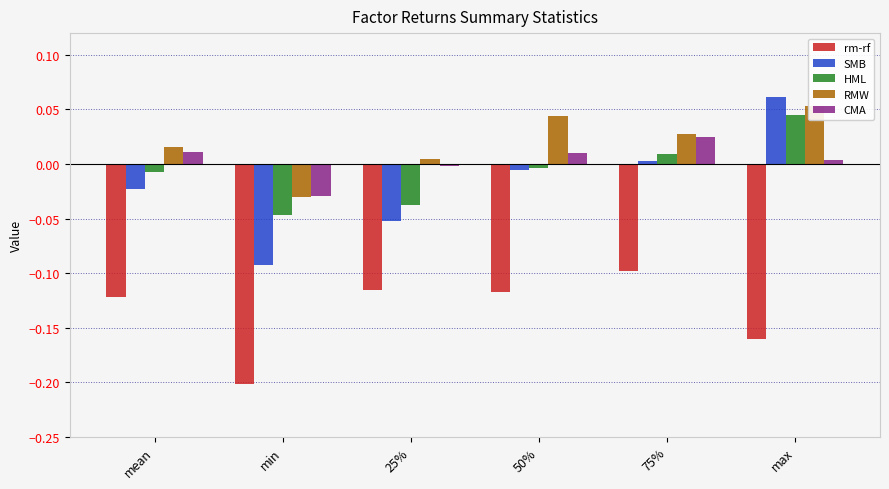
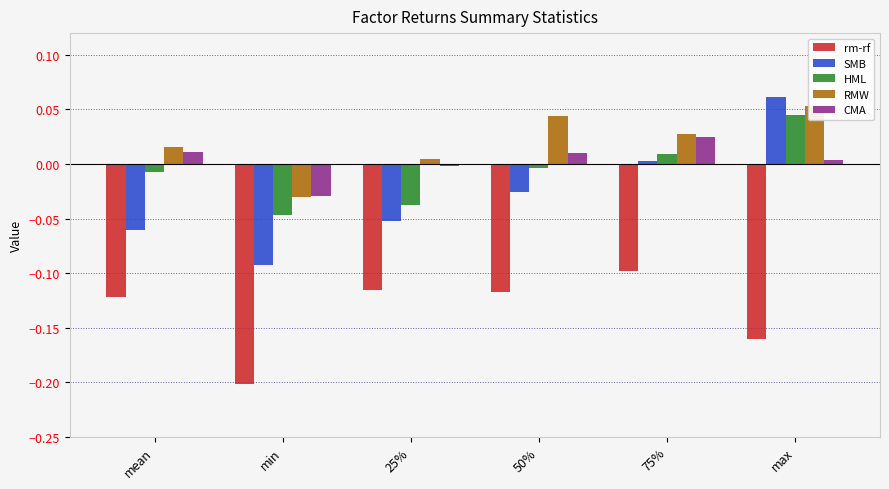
SMB, mean: -0.023 -> -0.060
SMB, 50%: -0.005 -> -0.026
